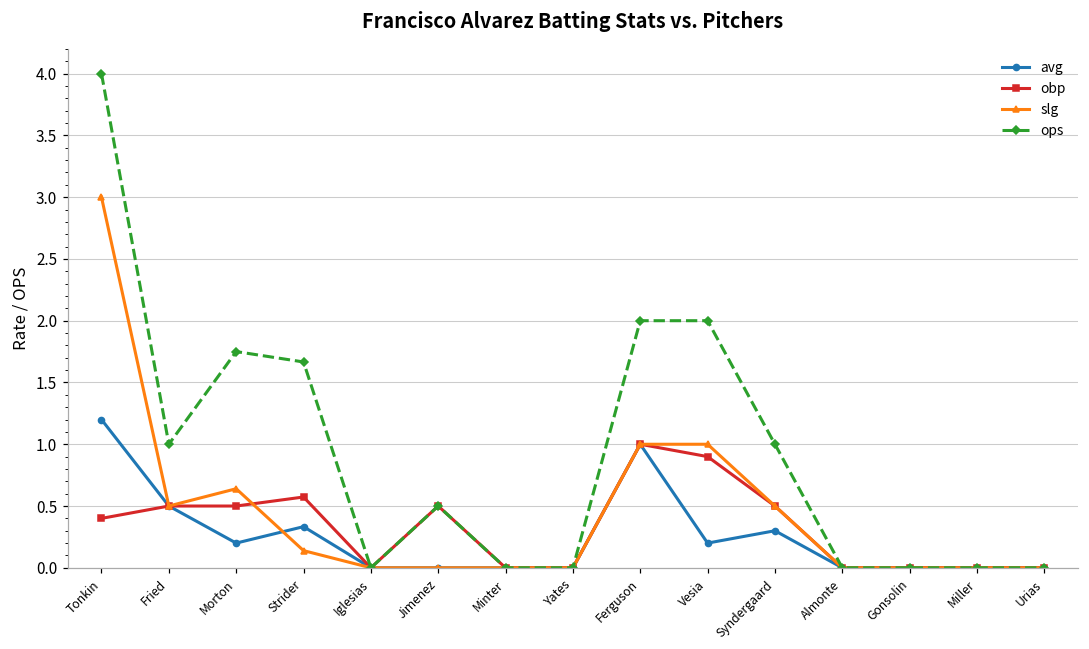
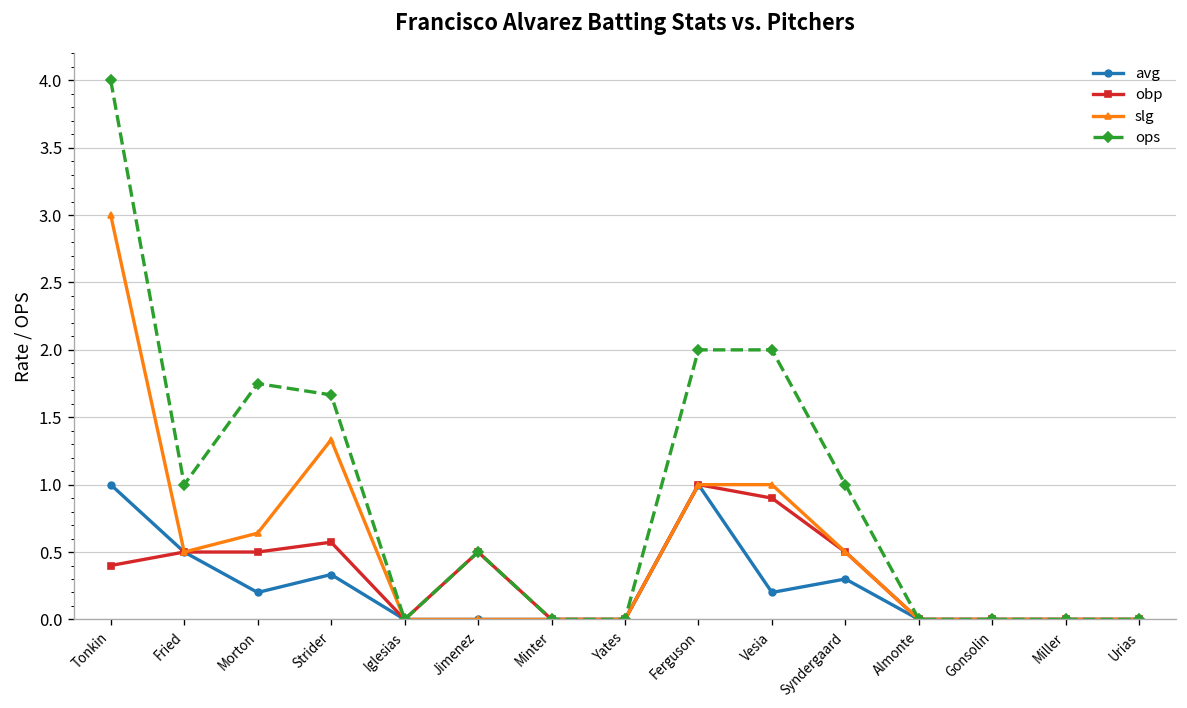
avg, Tonkin: 1.2 -> 1.0
slg, Strider: 0.14 -> 1.33
